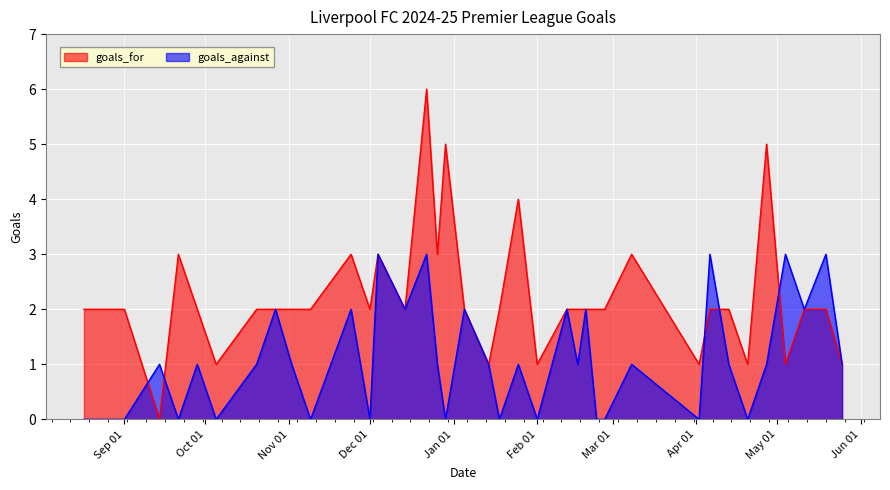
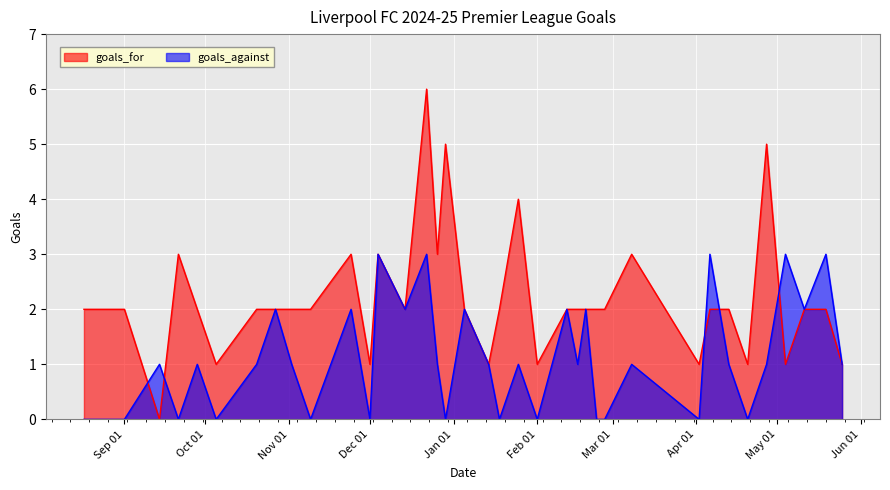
goals_for, Dec 01: 2 -> 1
